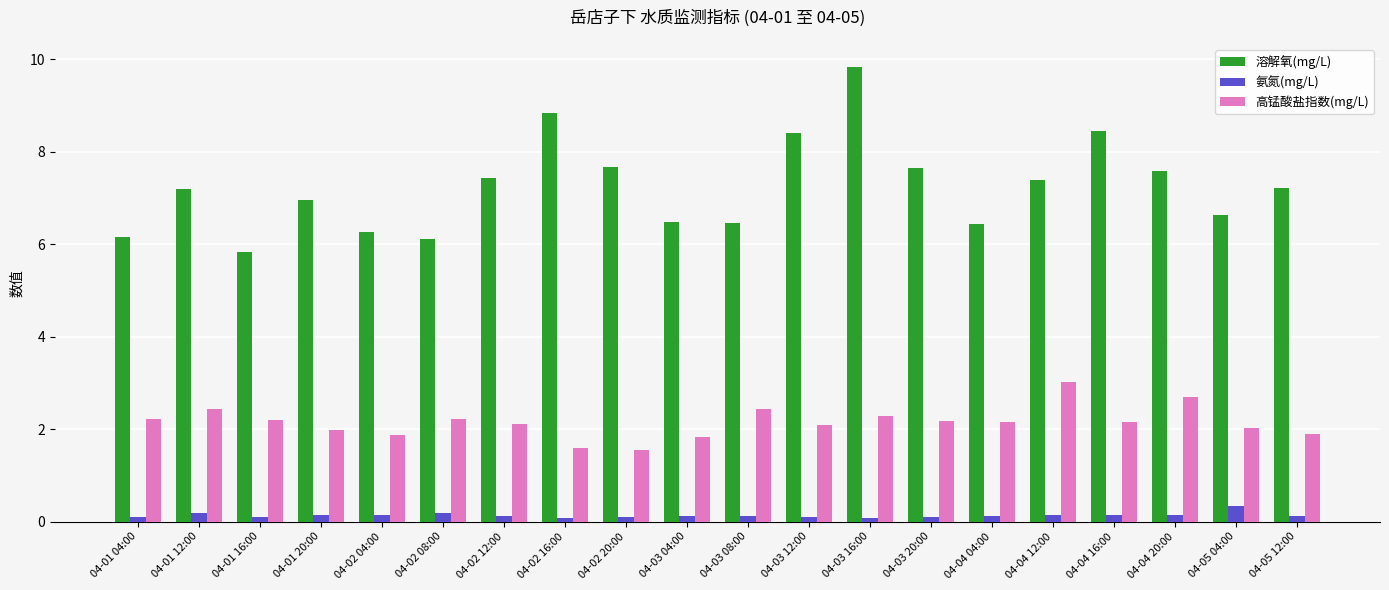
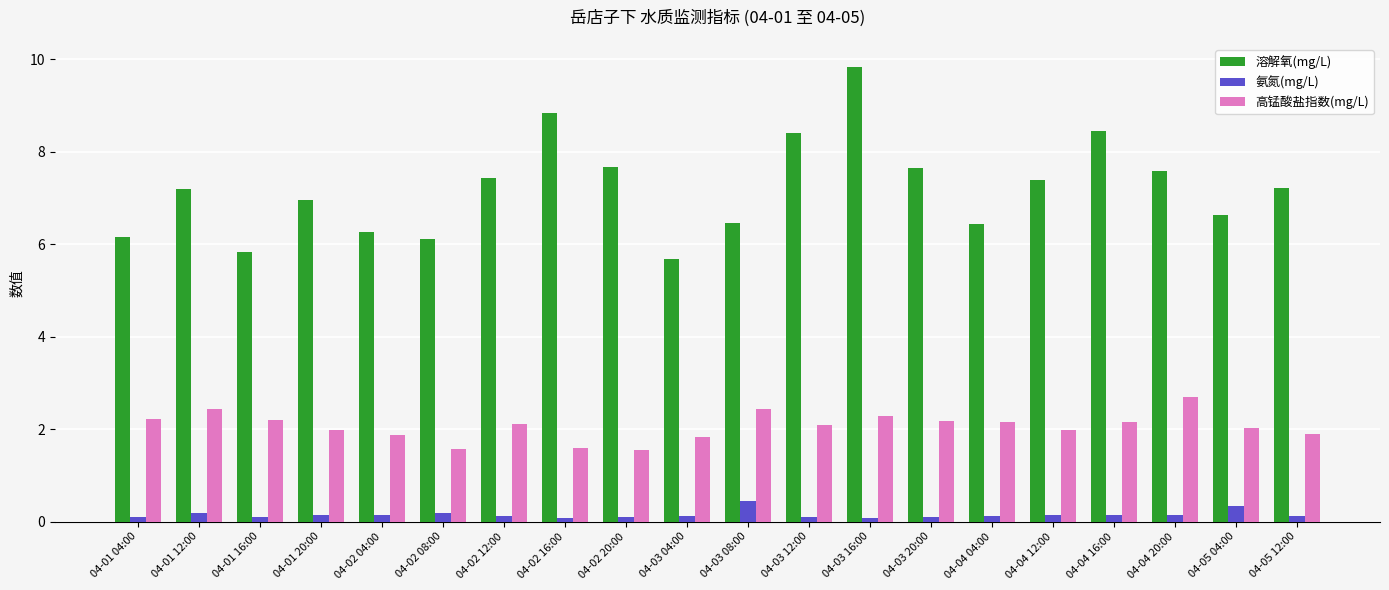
高锰酸盐指数(mg/L), 04-02 08:00: 2.2 -> 1.6
溶解氧(mg/L), 04-03 04:00: 6.5 -> 5.7
氨氮(mg/L), 04-03 08:00: 0.1 -> 0.5
高锰酸盐指数(mg/L), 04-04 12:00: 3.0 -> 2.0
